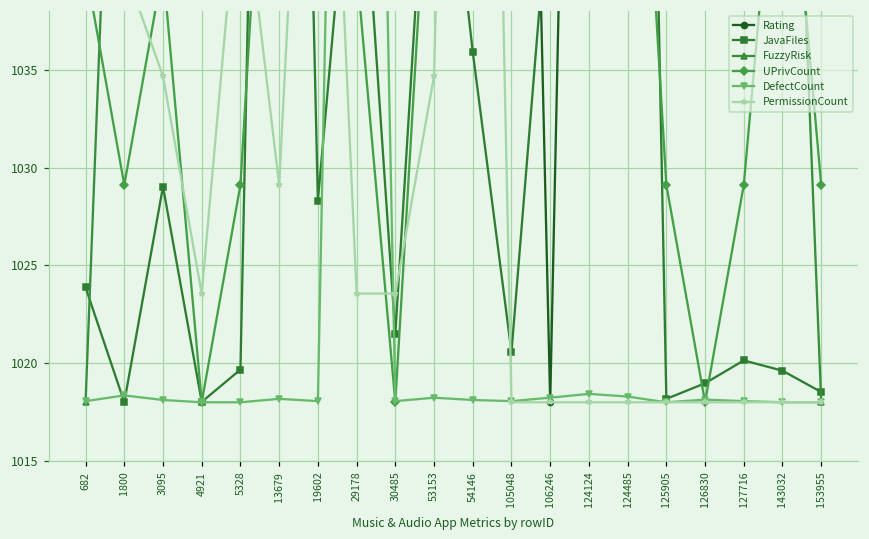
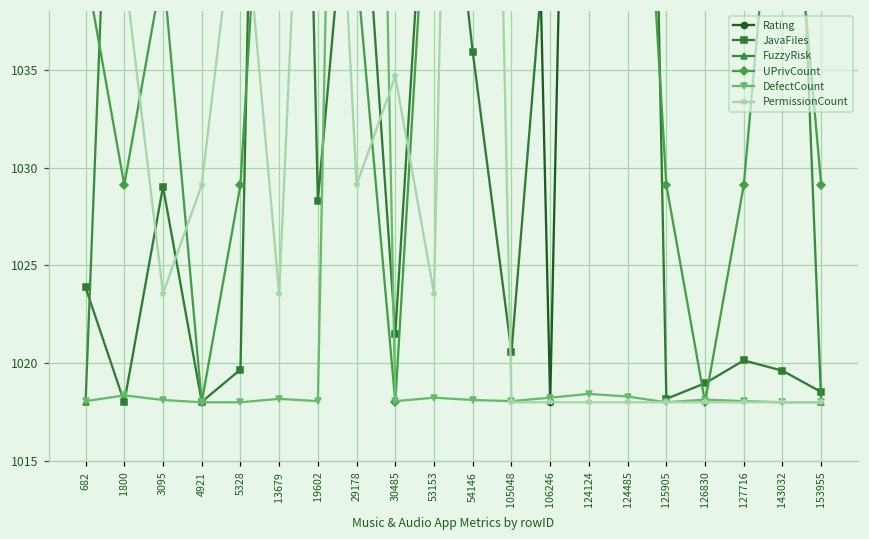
PermissionCount, 3095: 1034.7 -> 1023.6
PermissionCount, 4921: 1023.6 -> 1029.1
PermissionCount, 13679: 1029.1 -> 1023.6
PermissionCount, 29178: 1023.6 -> 1029.1
PermissionCount, 30485: 1023.6 -> 1034.7
PermissionCount, 53153: 1034.7 -> 1023.6
